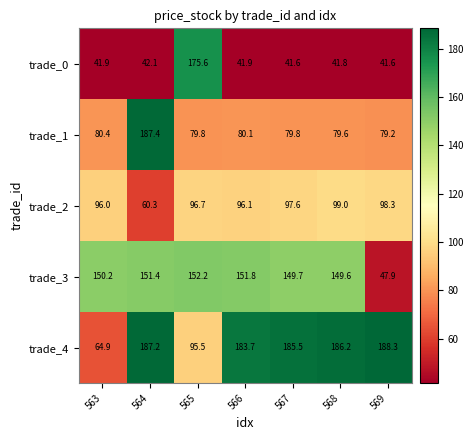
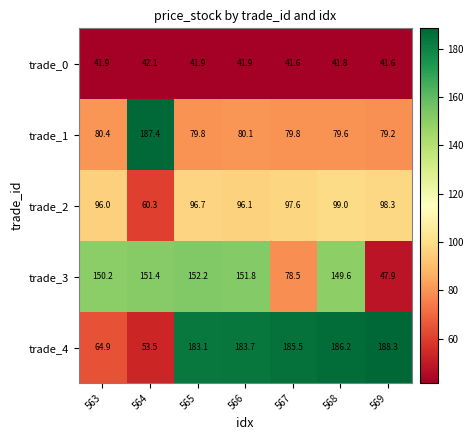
trade_0, 565: 175.6 -> 41.9
trade_3, 567: 149.7 -> 78.5
trade_4, 564: 187.2 -> 53.5
trade_4, 565: 95.5 -> 183.1
